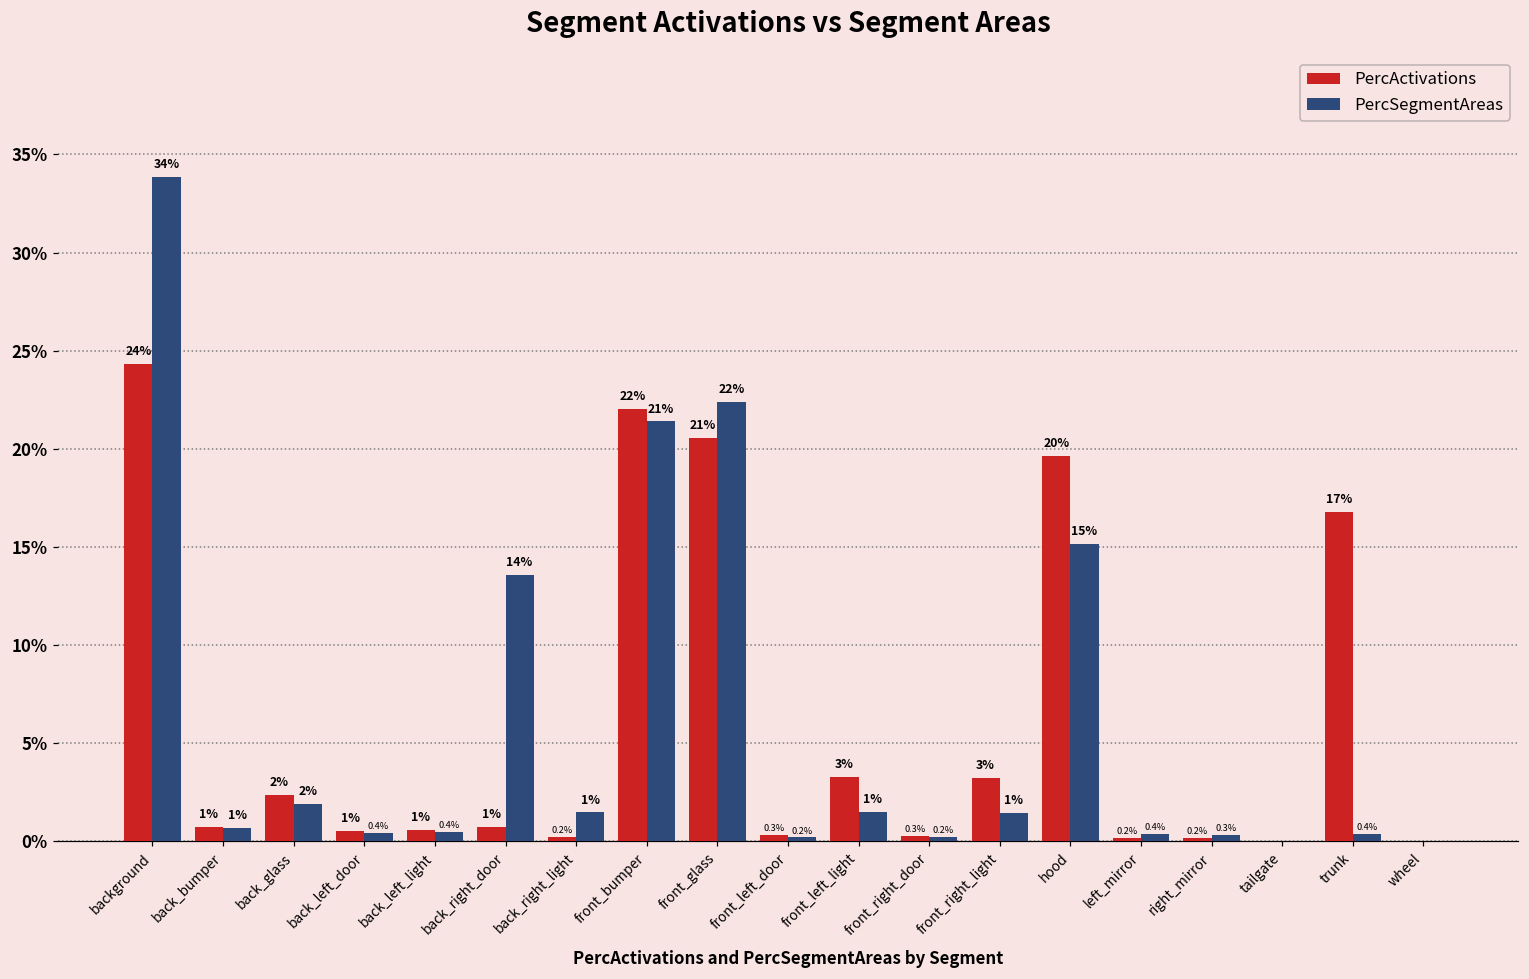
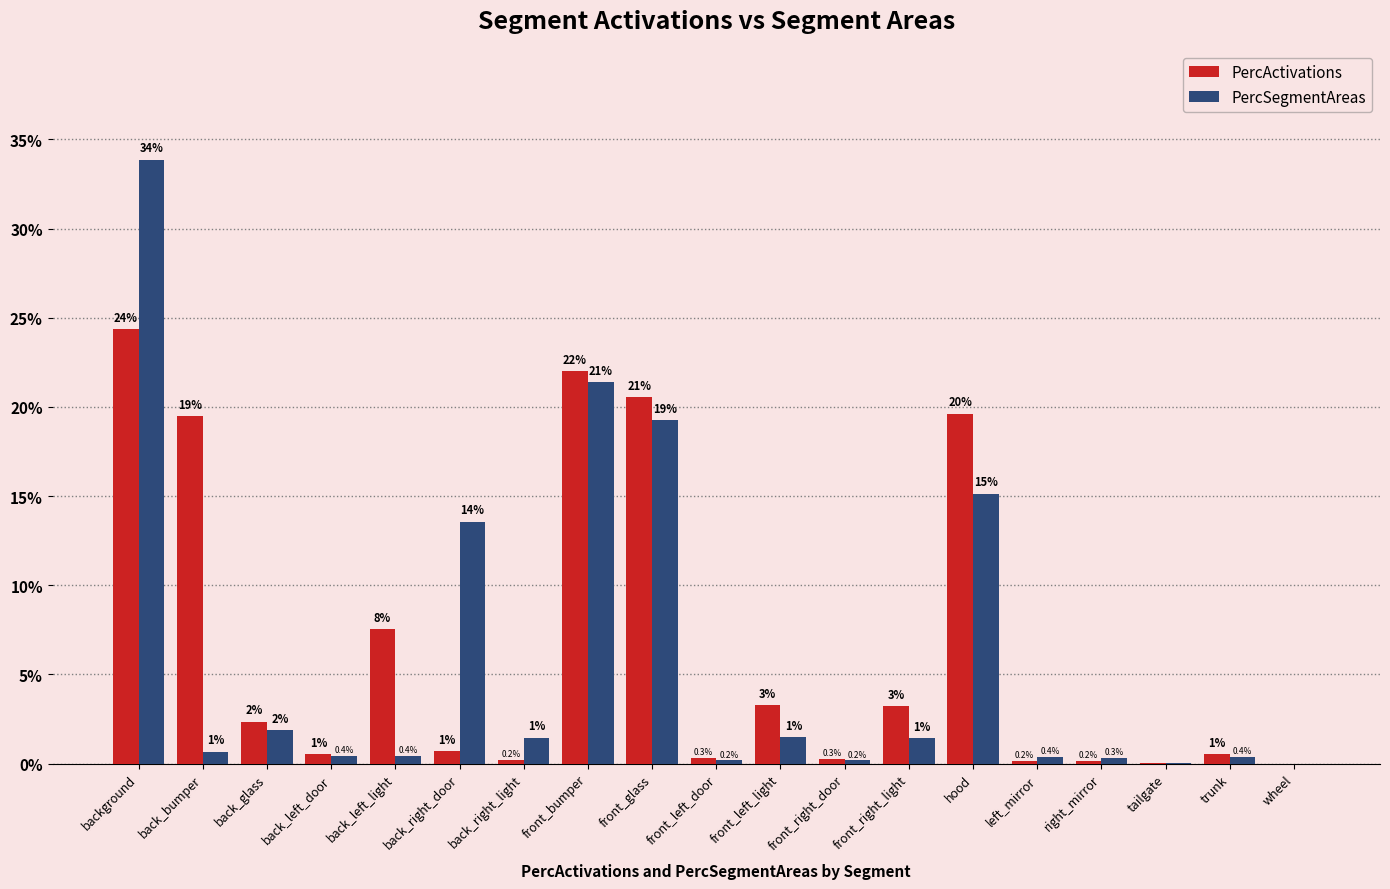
PercActivations, back_bumper: 1% -> 19%
PercActivations, back_left_light: 1% -> 8%
PercSegmentAreas, front_glass: 22% -> 19%
PercActivations, trunk: 17% -> 1%
